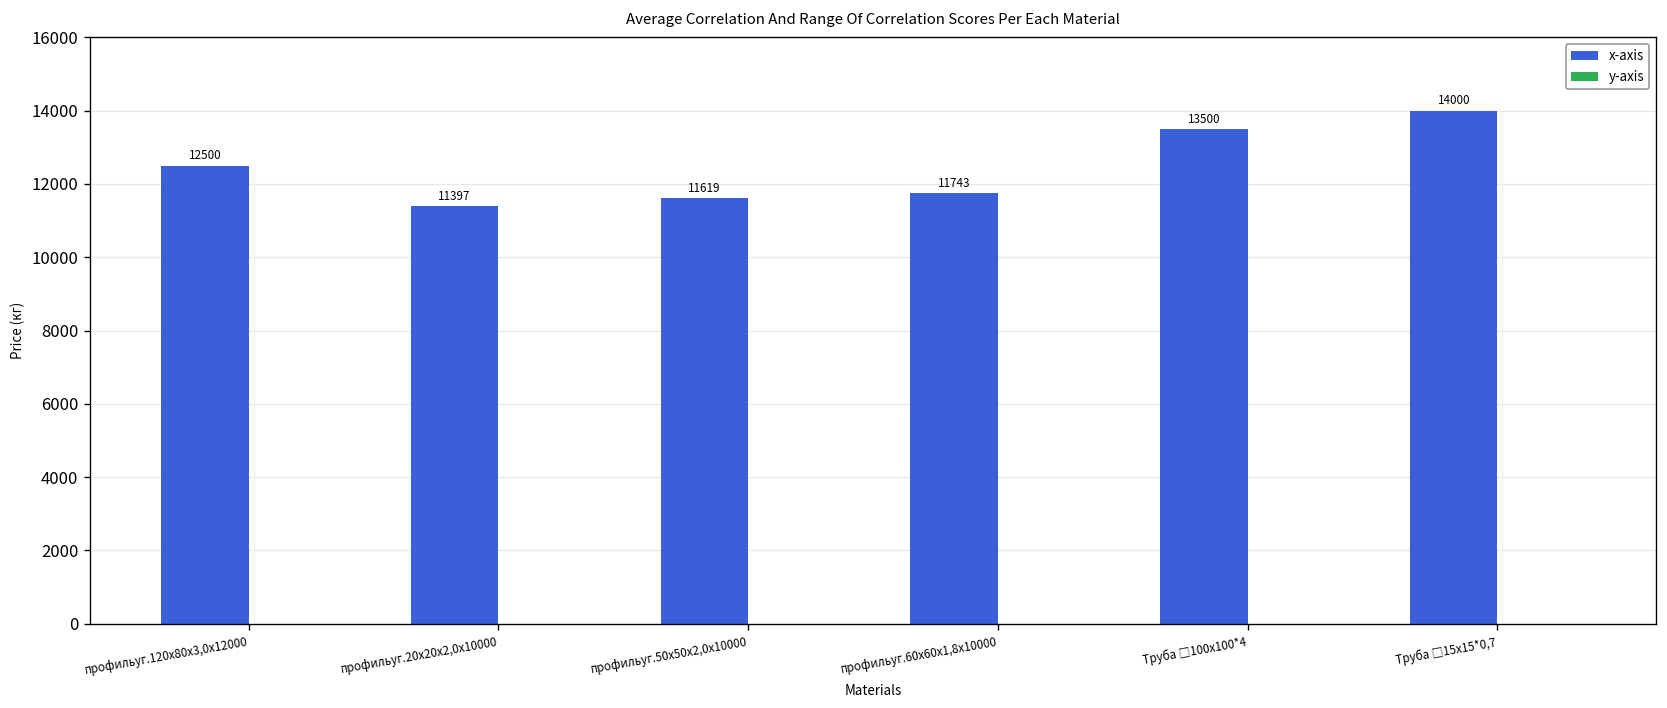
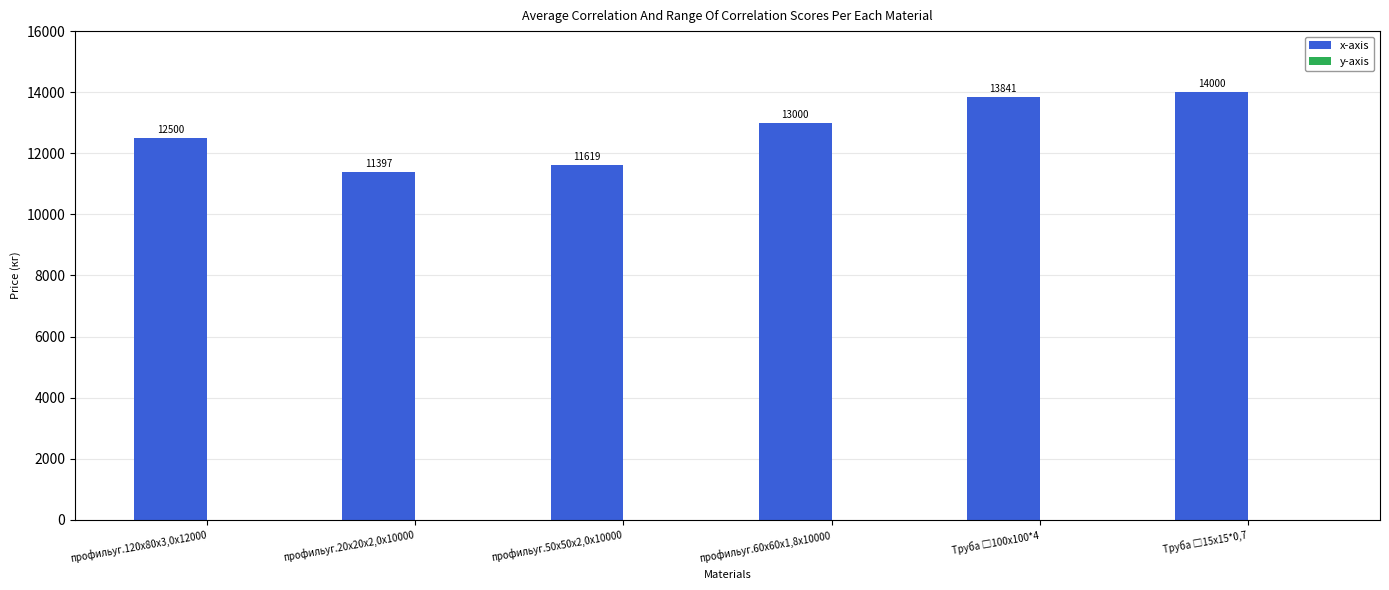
x-axis, профильуг.60х60х1,8х10000: 11743 -> 13000
x-axis, Труба □100x100*4: 13500 -> 13841
